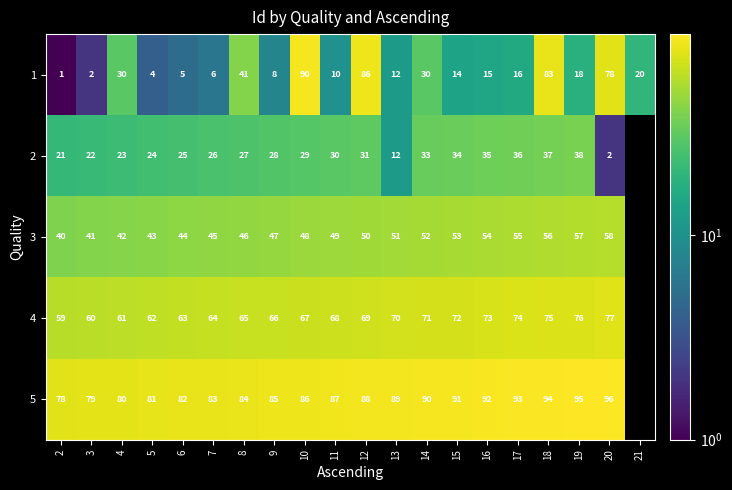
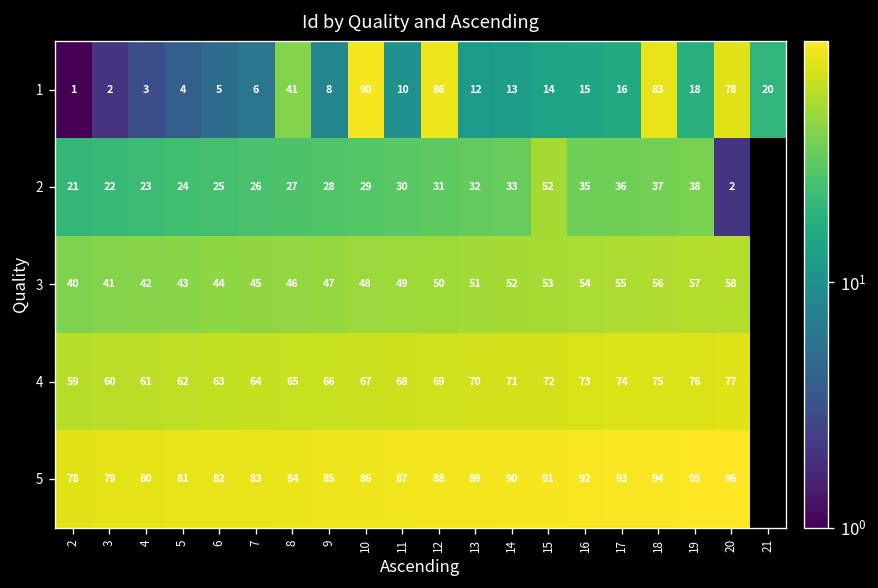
1, 4: 30 -> 3
1, 14: 30 -> 13
2, 13: 12 -> 32
2, 15: 34 -> 52
